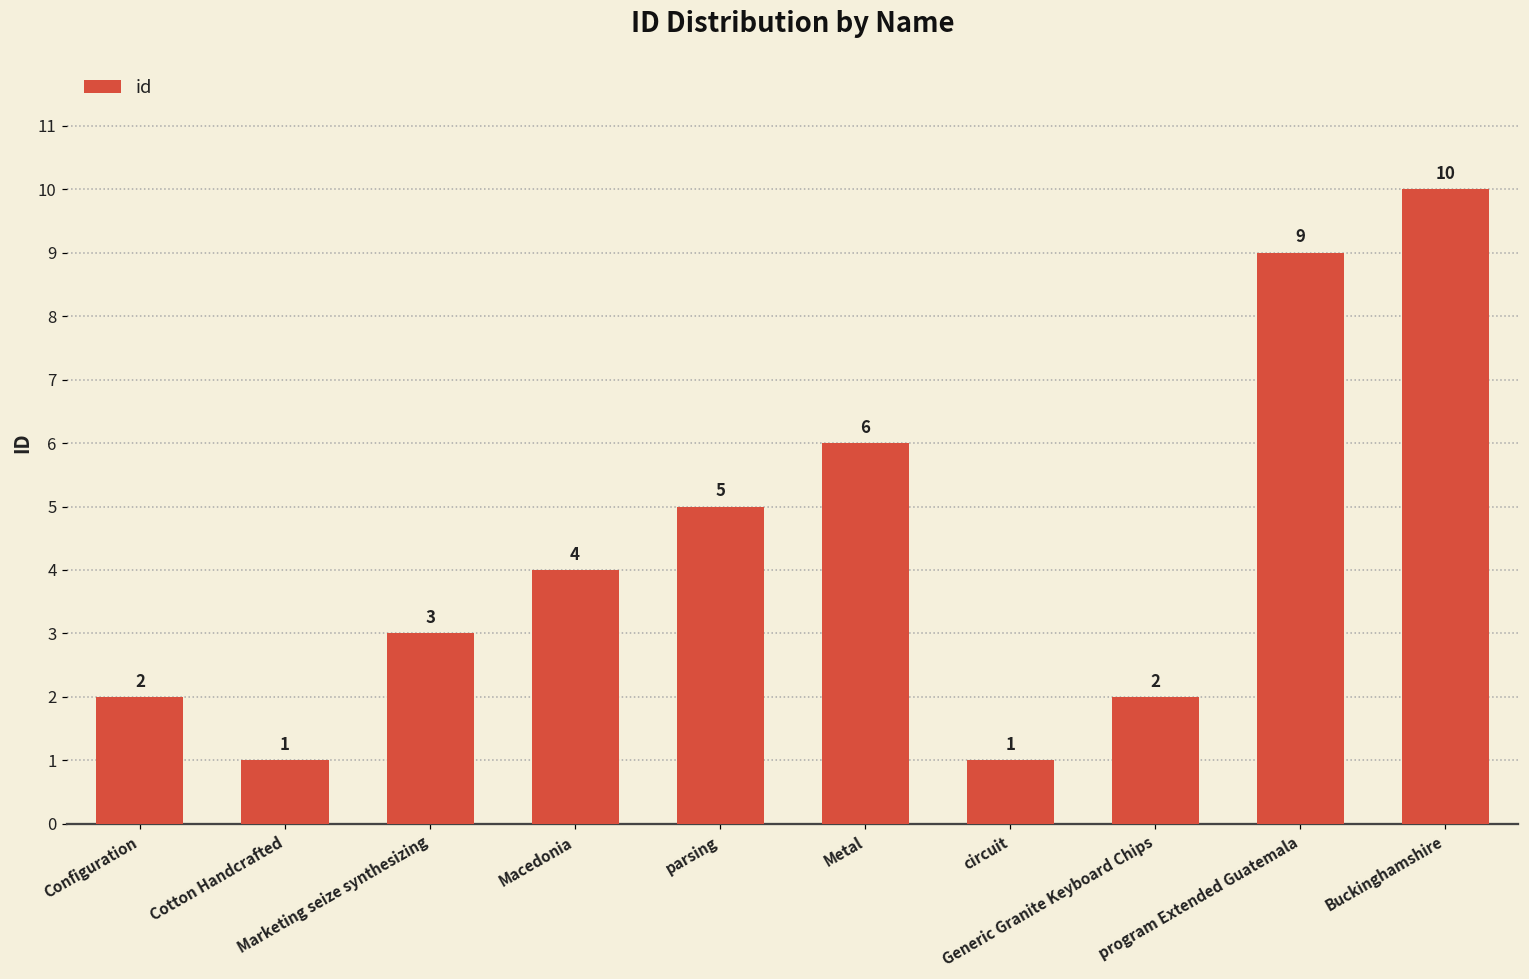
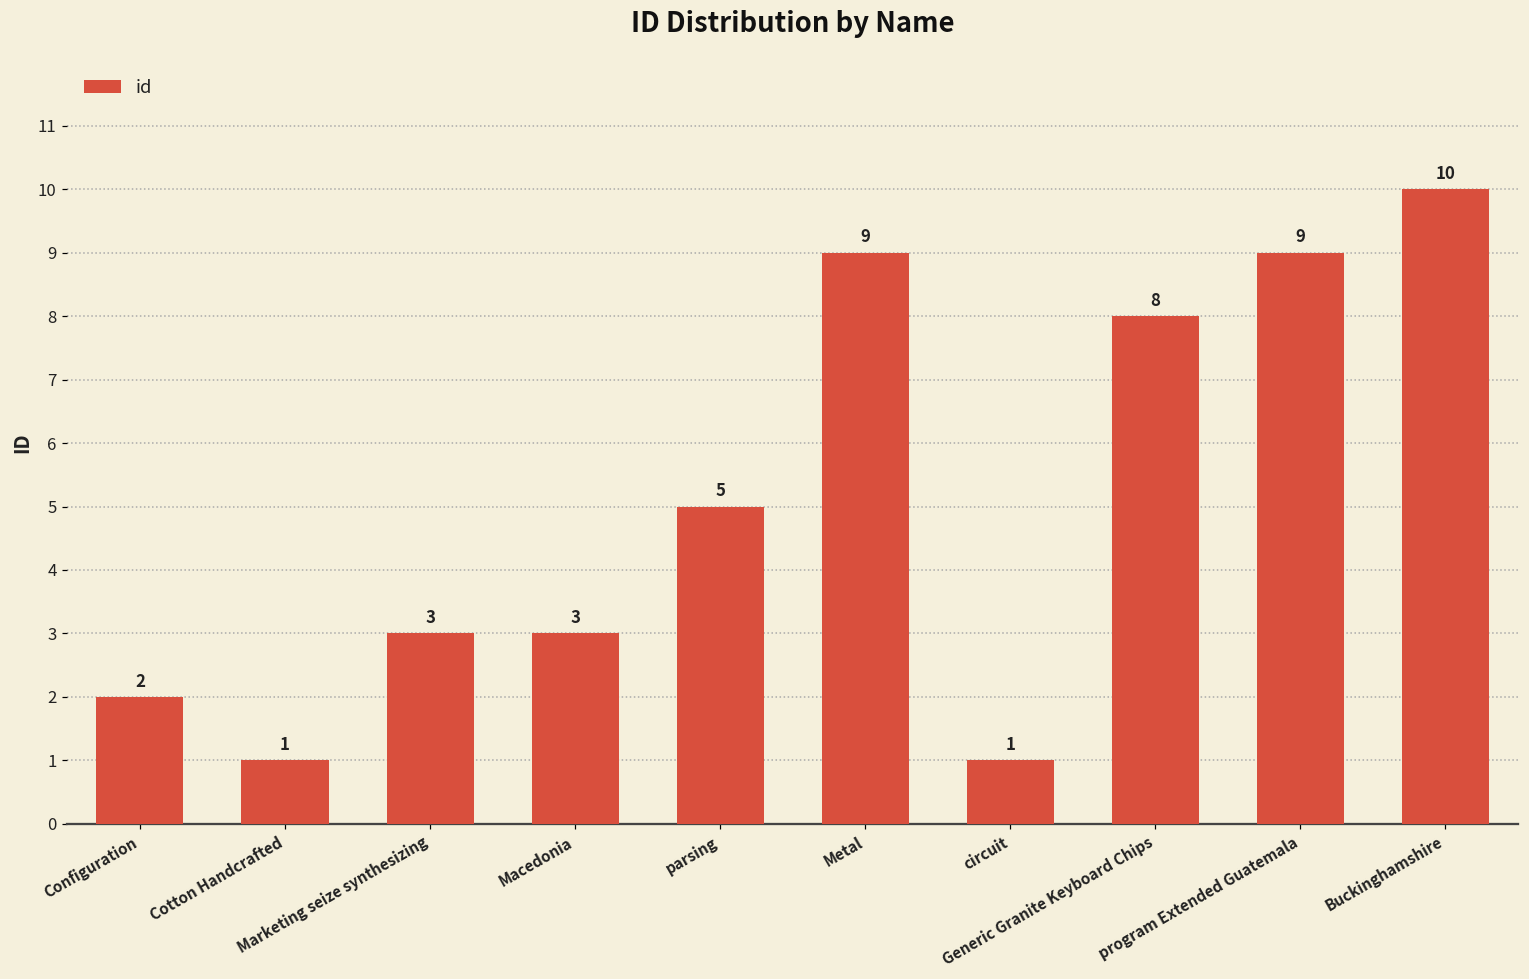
Macedonia: 4 -> 3
Metal: 6 -> 9
Generic Granite Keyboard Chips: 2 -> 8
